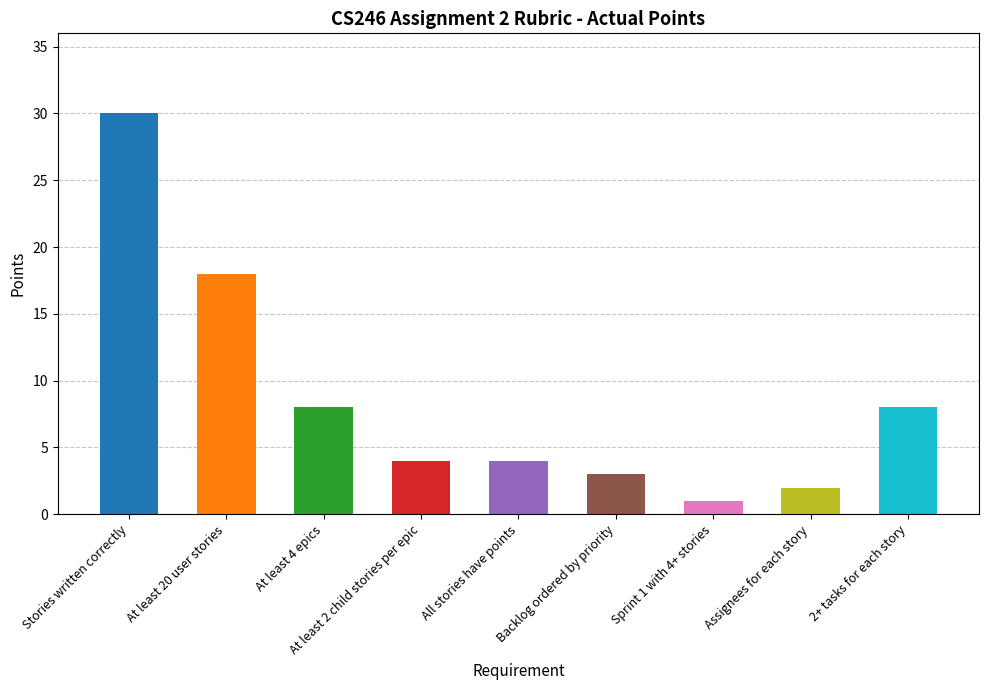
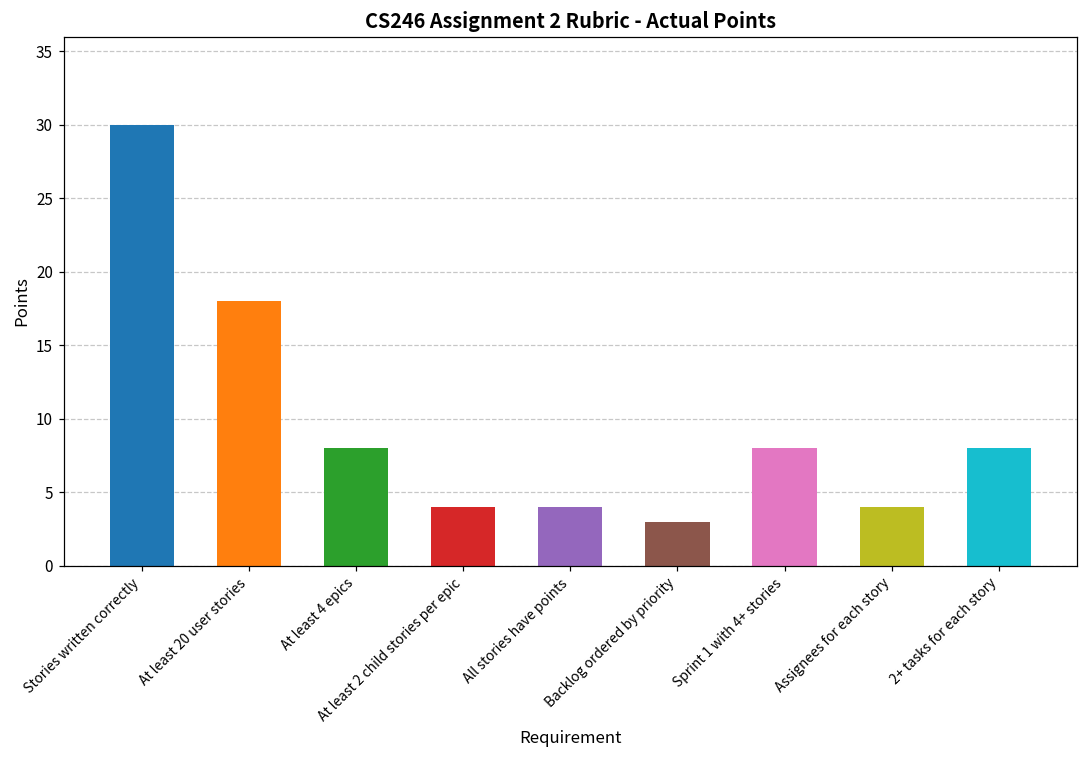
Sprint 1 with 4+ stories: 1 -> 8
Assignees for each story: 2 -> 4
